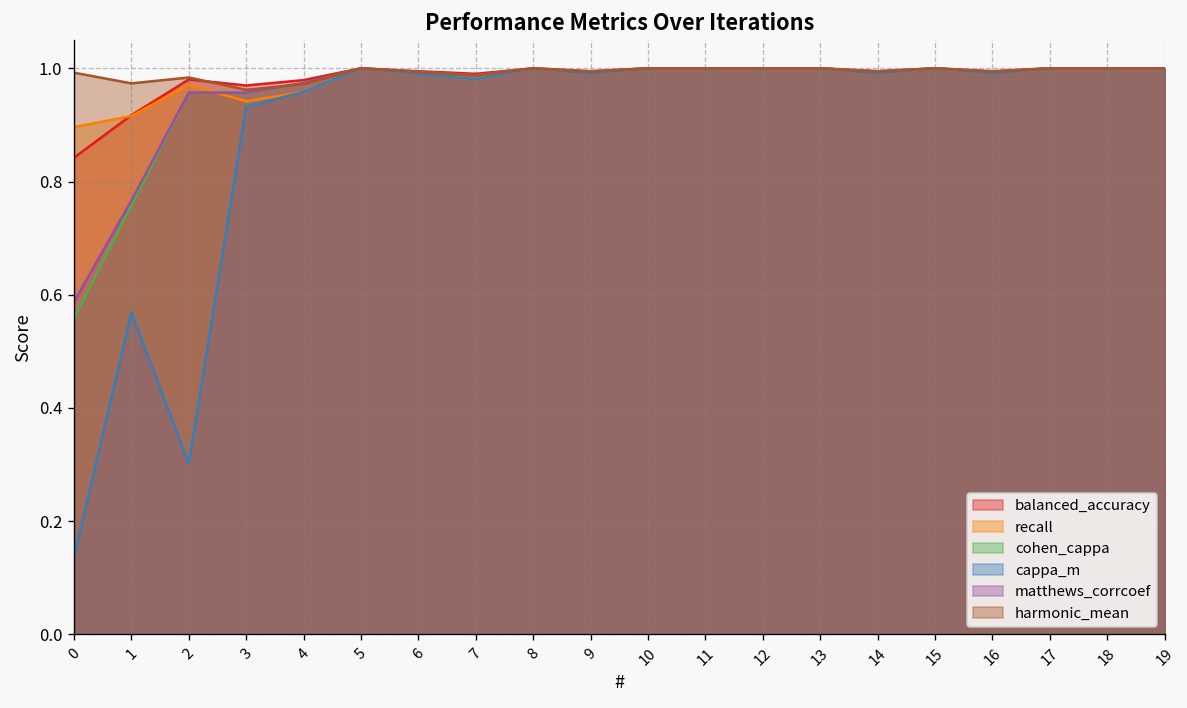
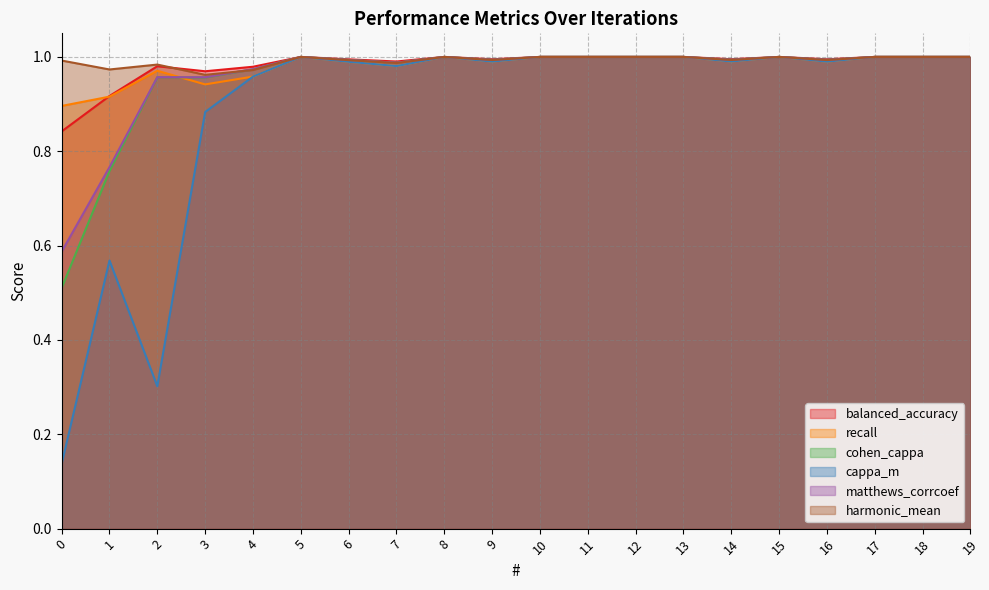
cohen_cappa, 0: 0.56 -> 0.51
cappa_m, 3: 0.93 -> 0.88
